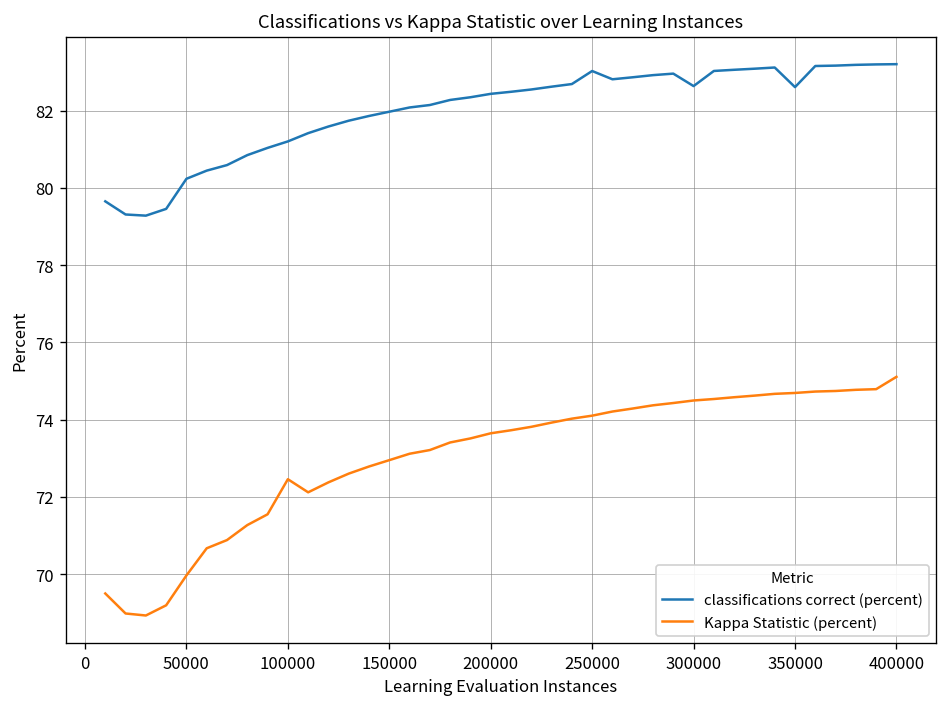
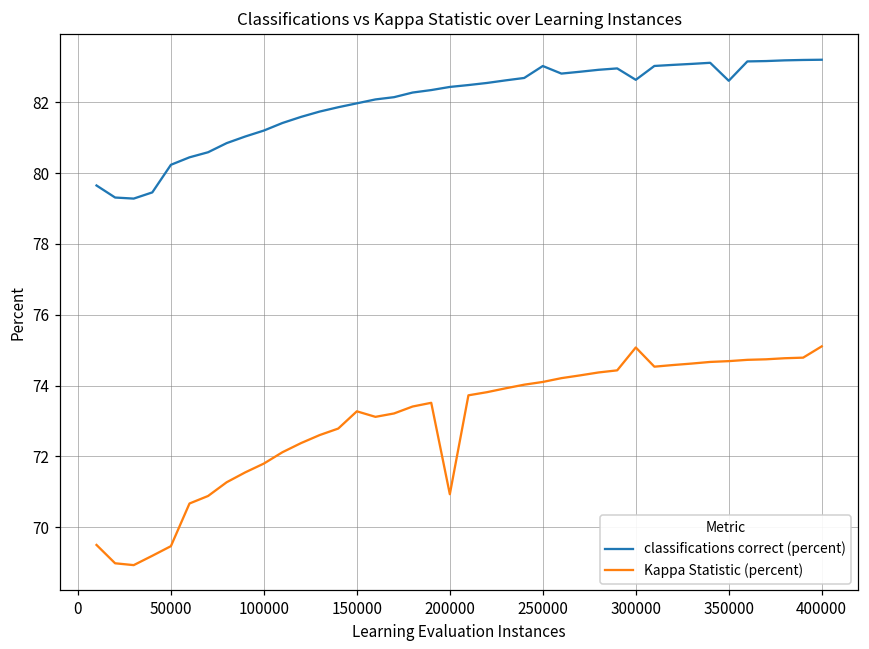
Kappa Statistic (percent), 50000: 70.0 -> 69.5
Kappa Statistic (percent), 100000: 72.5 -> 71.8
Kappa Statistic (percent), 150000: 73.0 -> 73.3
Kappa Statistic (percent), 200000: 73.6 -> 70.9
Kappa Statistic (percent), 300000: 74.5 -> 75.1
